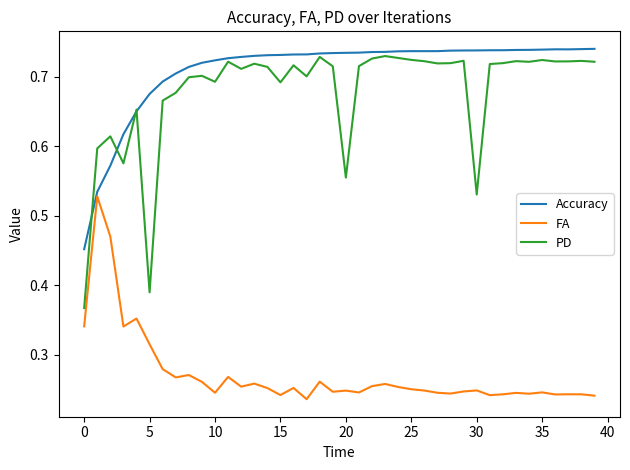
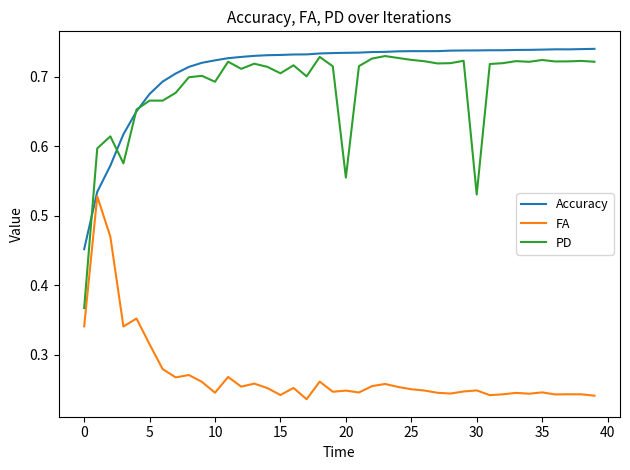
PD, 5: 0.39 -> 0.67
PD, 15: 0.69 -> 0.70
